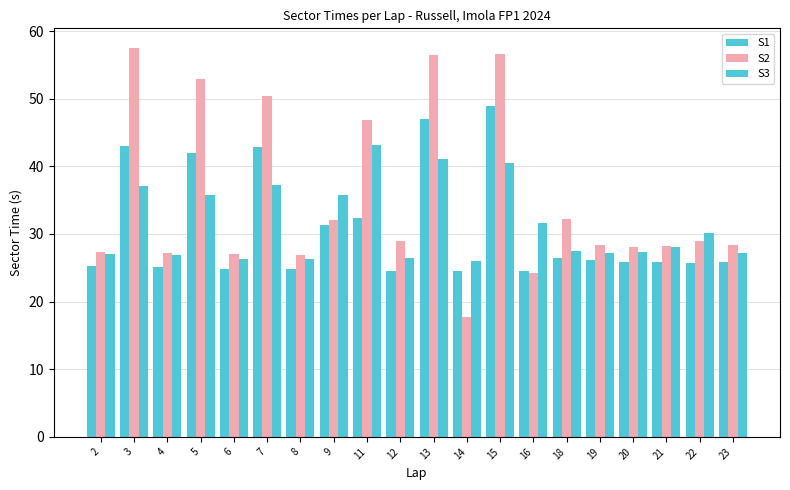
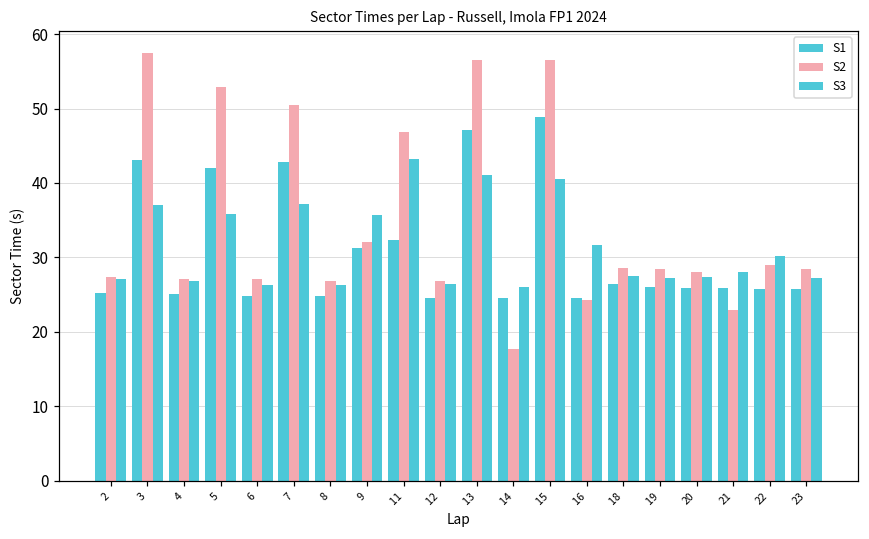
S2, 12: 29 -> 27
S2, 18: 32 -> 29
S2, 21: 28 -> 23
